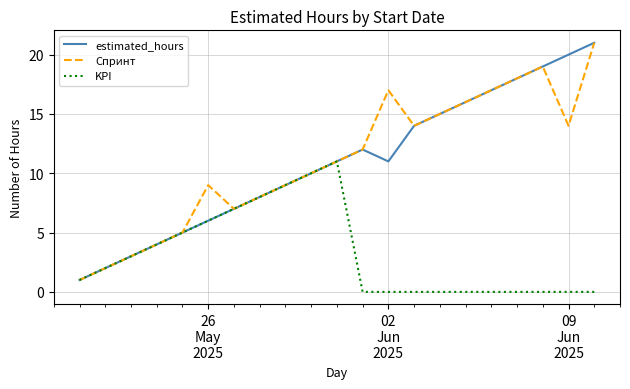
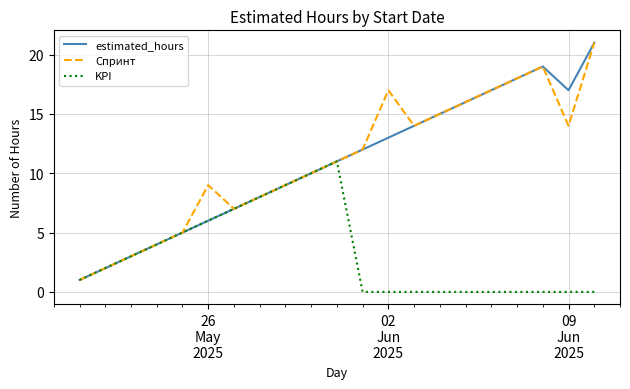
estimated_hours, 02 Jun 2025: 11 -> 13
estimated_hours, 09 Jun 2025: 20 -> 17
